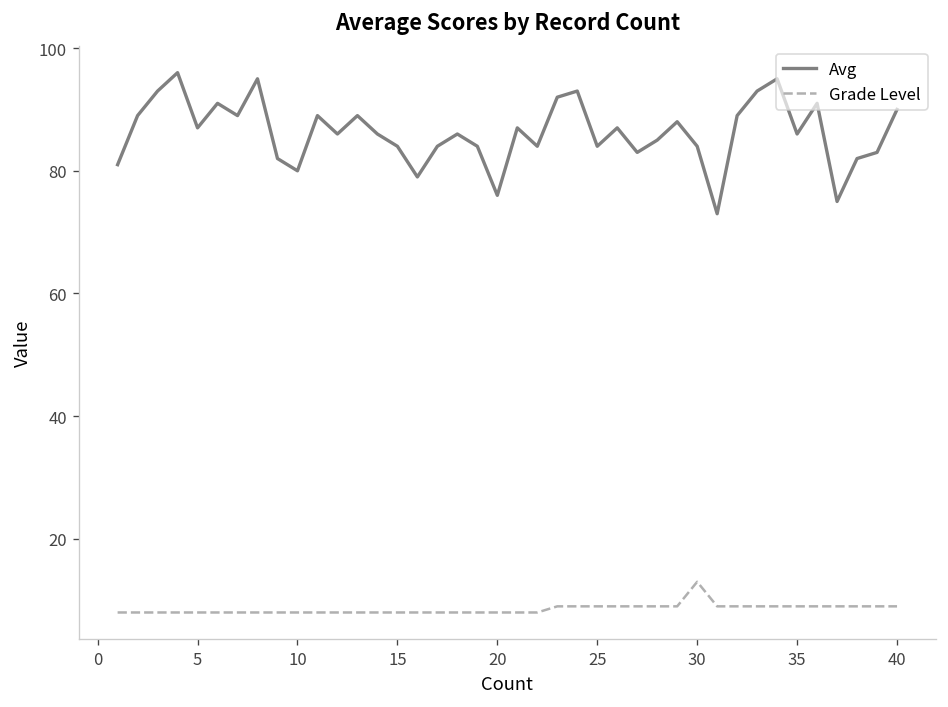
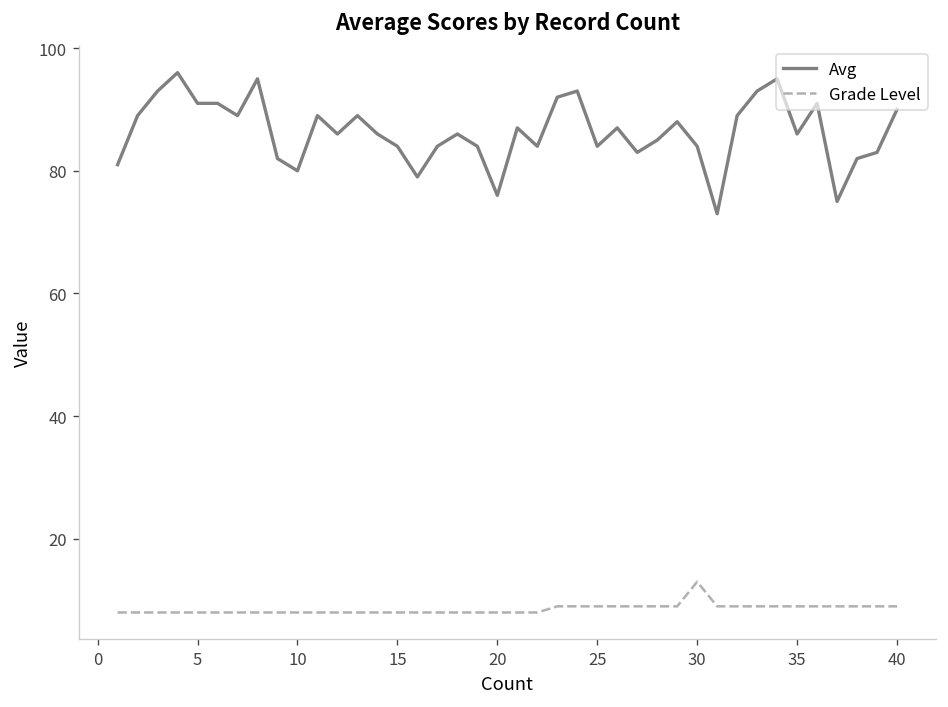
Avg, 5: 87 -> 91
